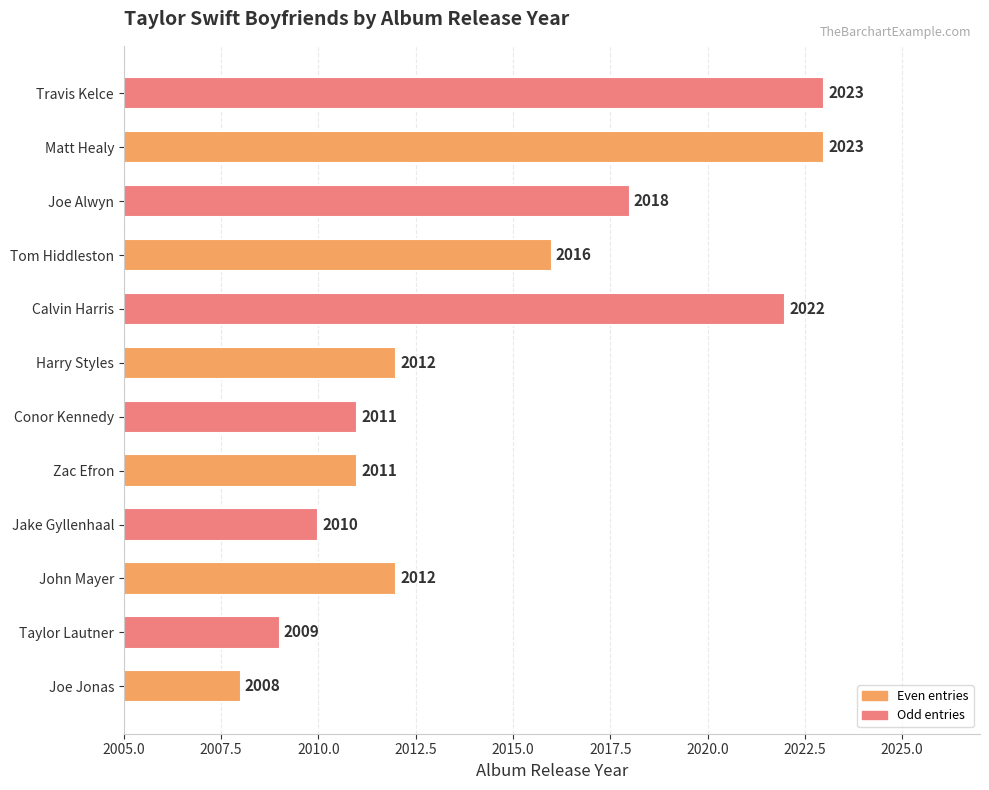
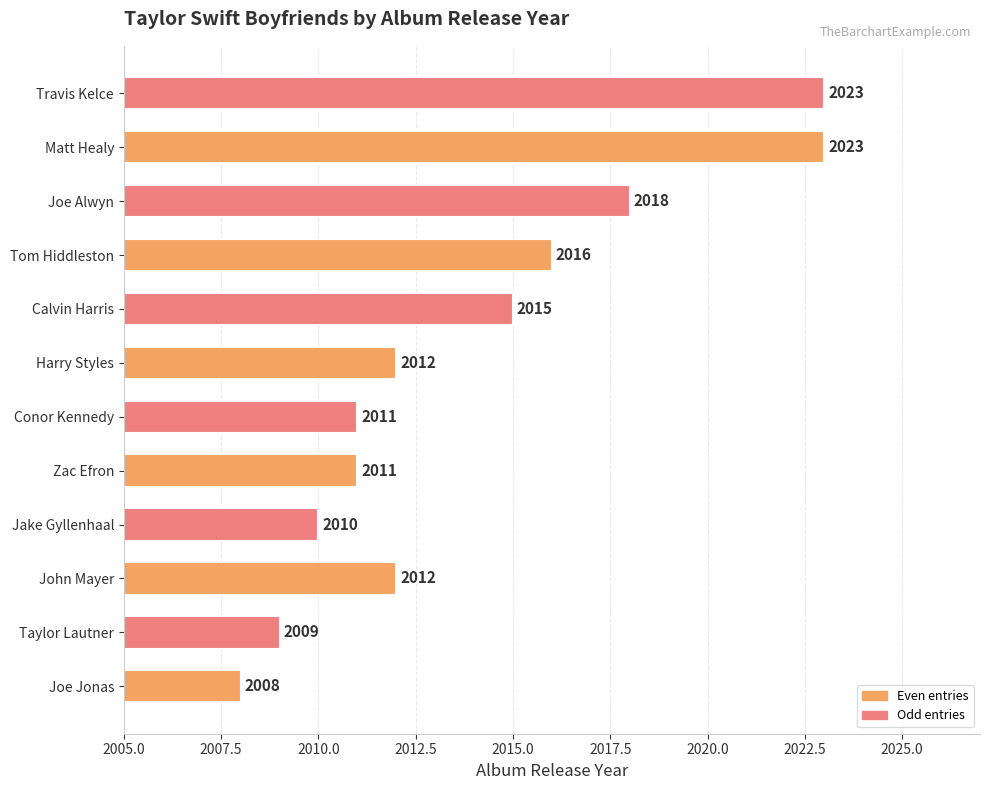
Calvin Harris: 2022 -> 2015
